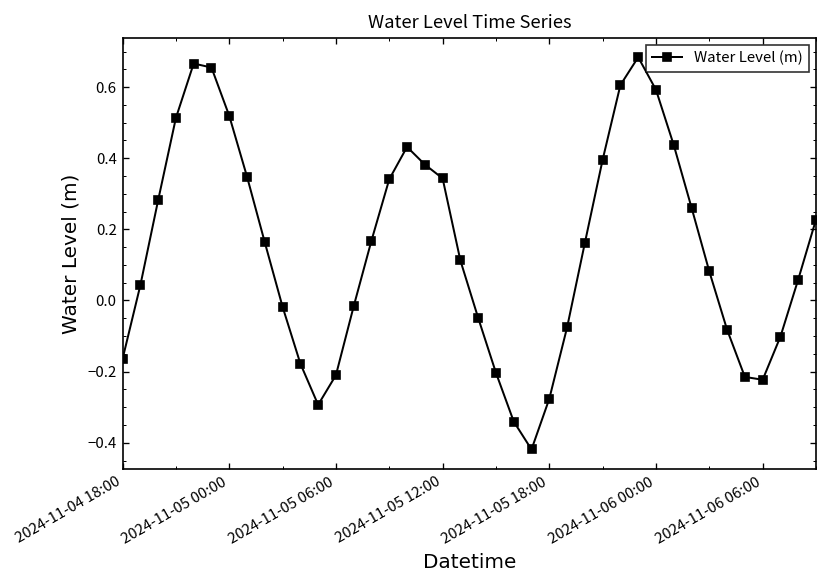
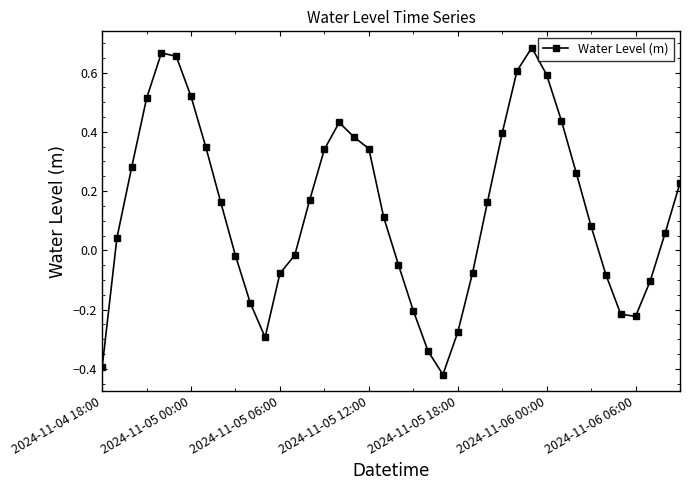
2024-11-04 18:00: -0.16 -> -0.40
2024-11-05 06:00: -0.21 -> -0.08
